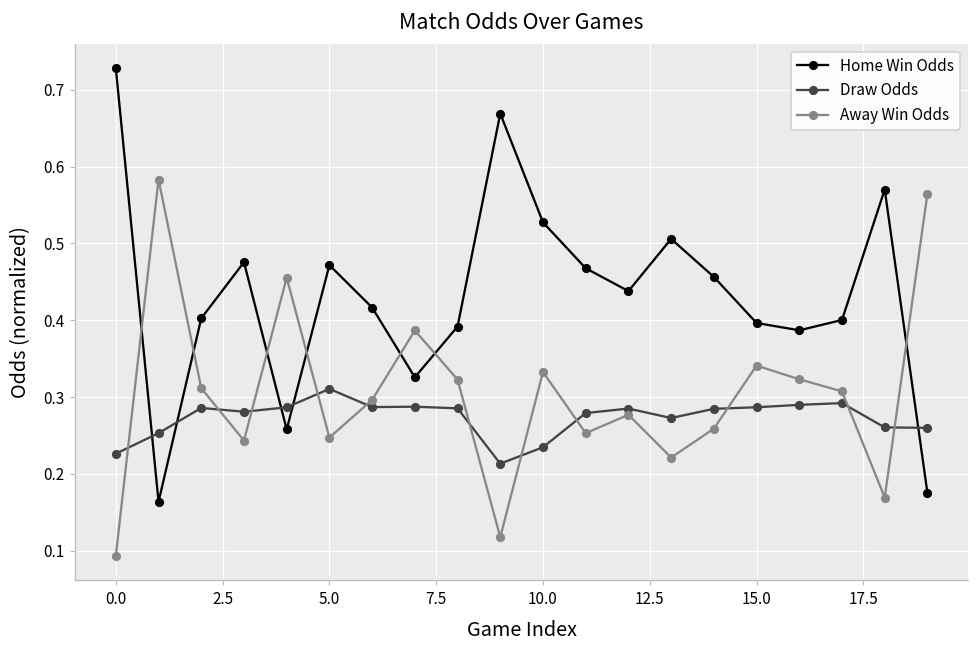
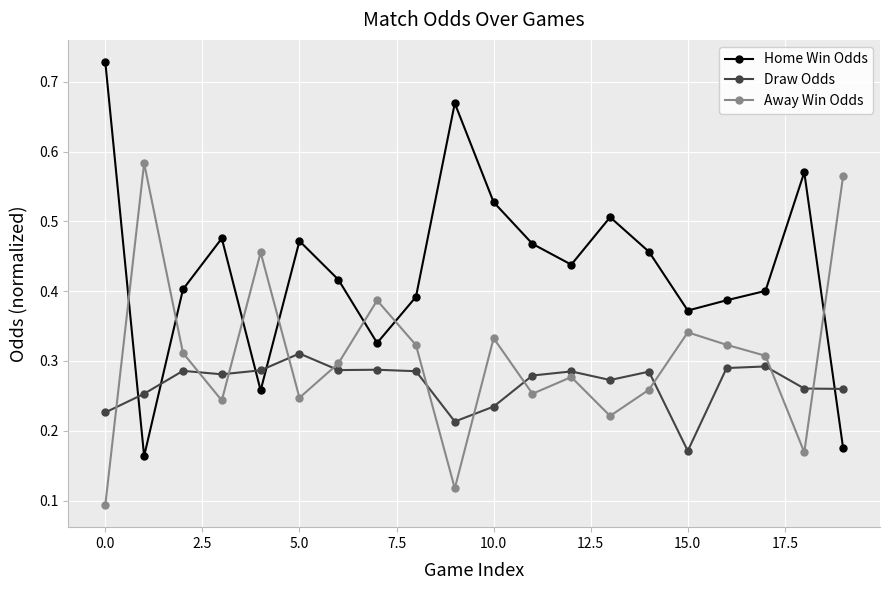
Home Win Odds, 15.0: 0.40 -> 0.37
Draw Odds, 15.0: 0.29 -> 0.17
